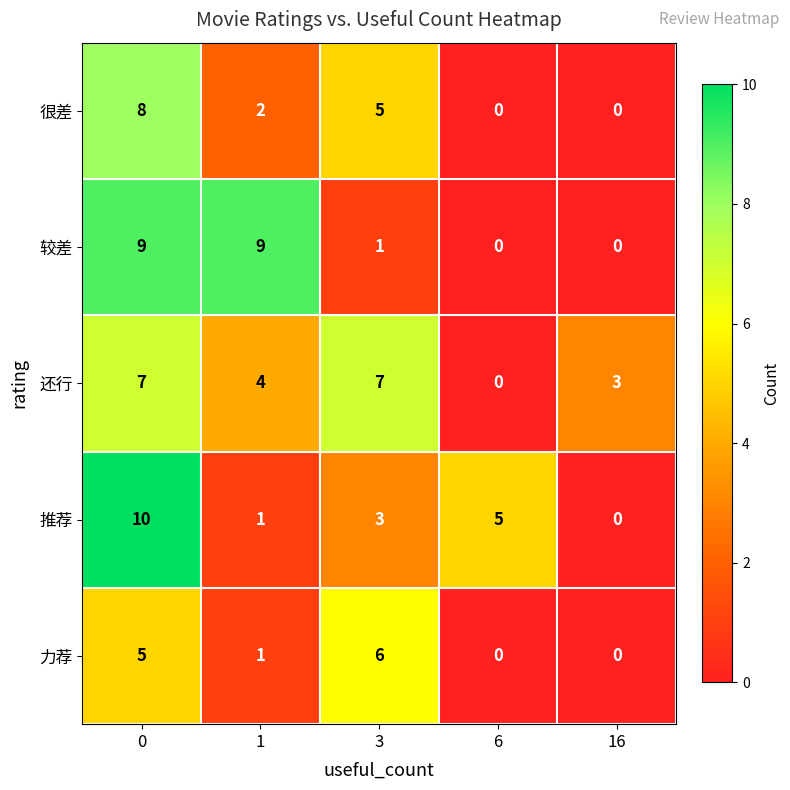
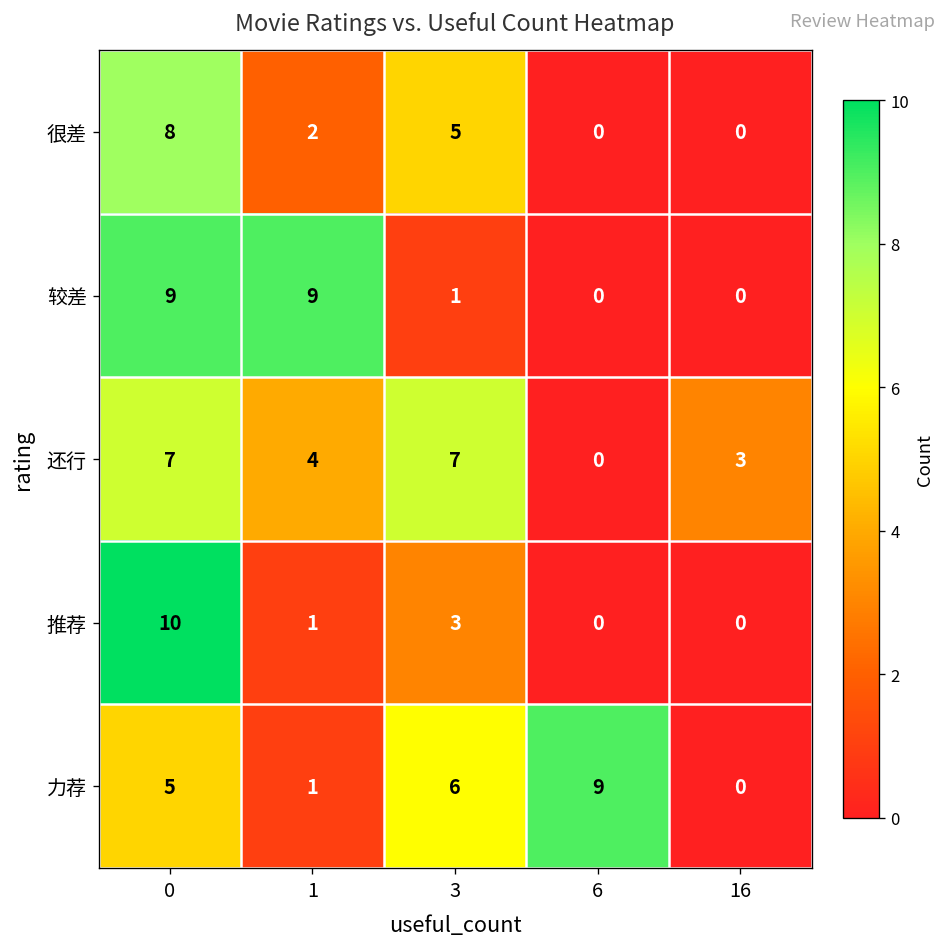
推荐, 6: 5 -> 0
力荐, 6: 0 -> 9
